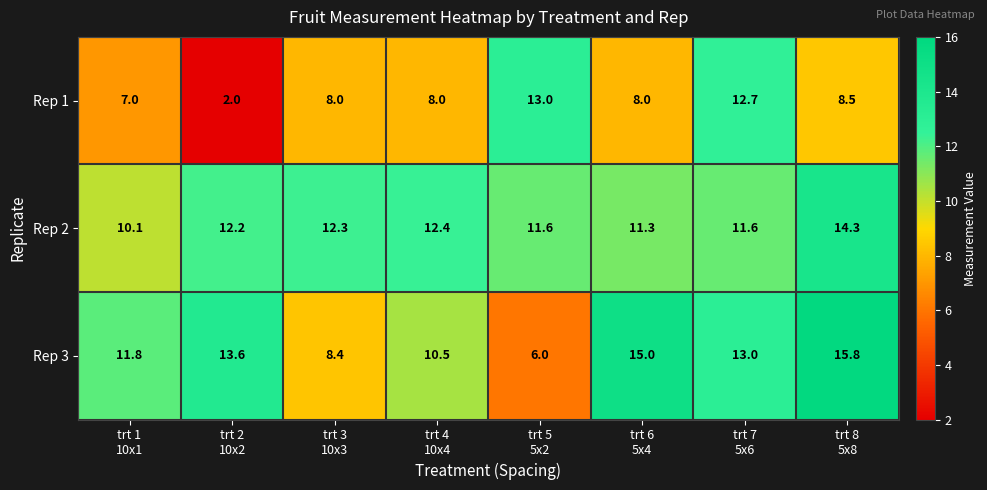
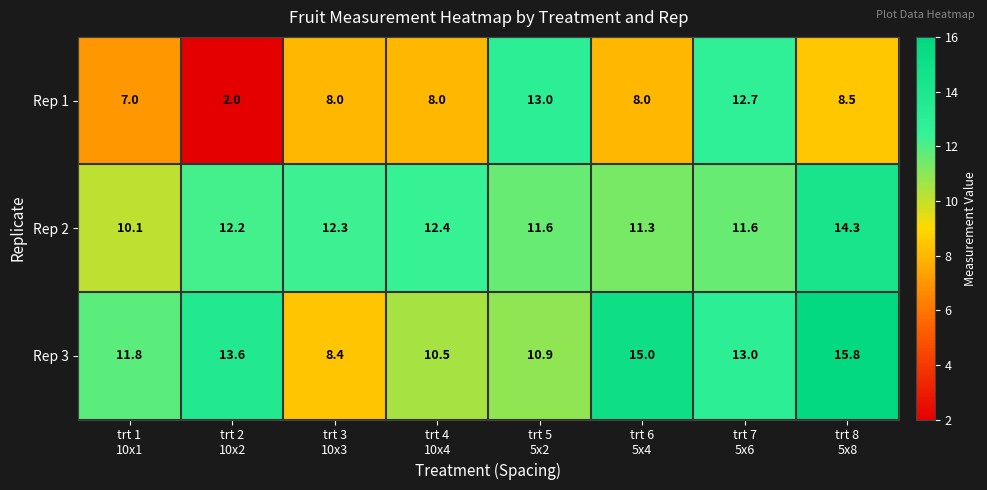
Rep 3, trt 5 5x2: 6.0 -> 10.9
